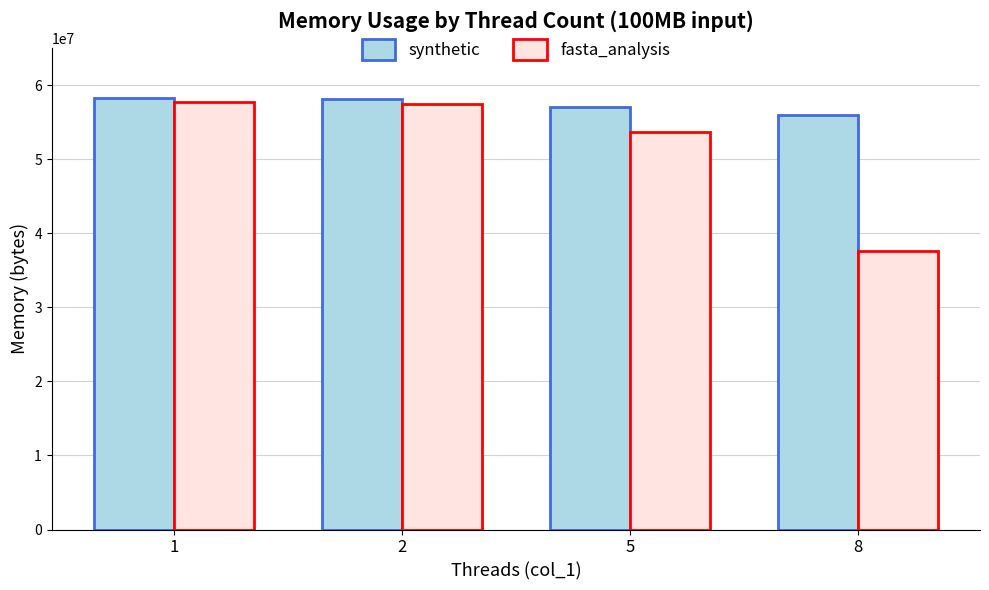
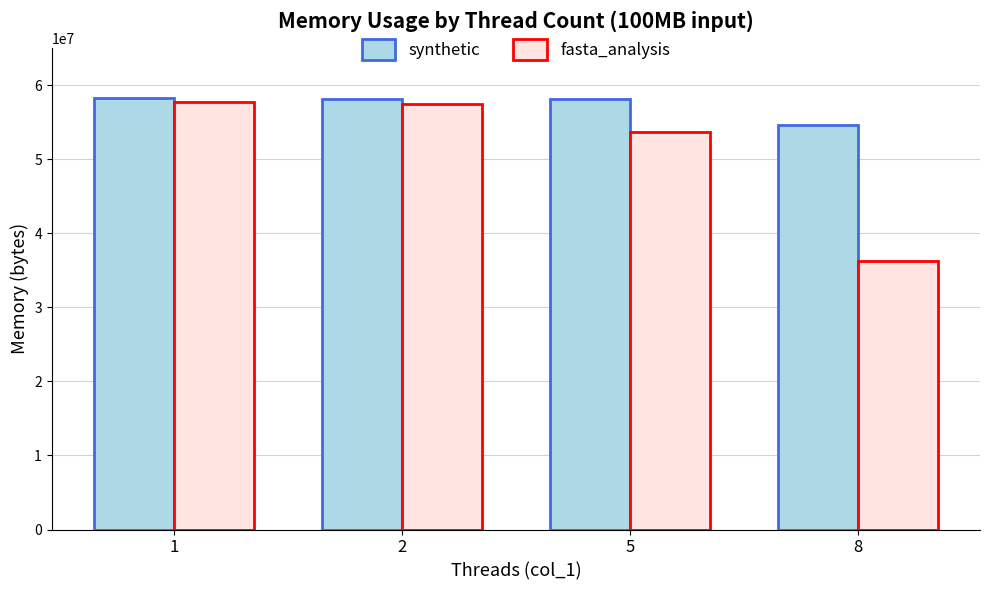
synthetic, 5: 57000000 -> 58000000
synthetic, 8: 56000000 -> 55000000
fasta_analysis, 8: 38000000 -> 36000000
